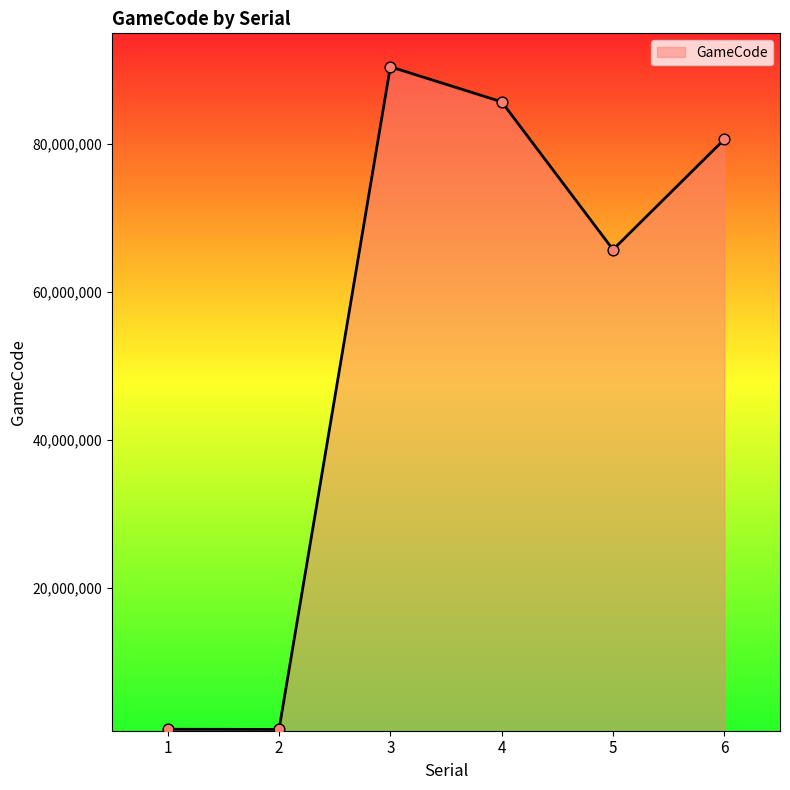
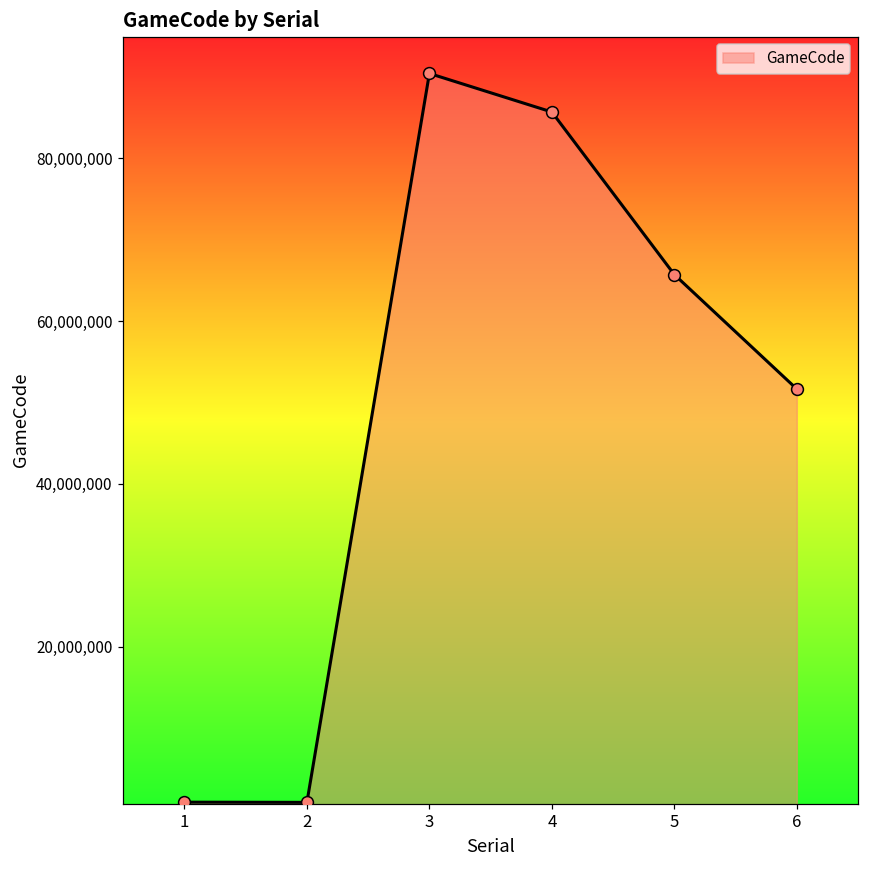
6: 81,000,000 -> 52,000,000
